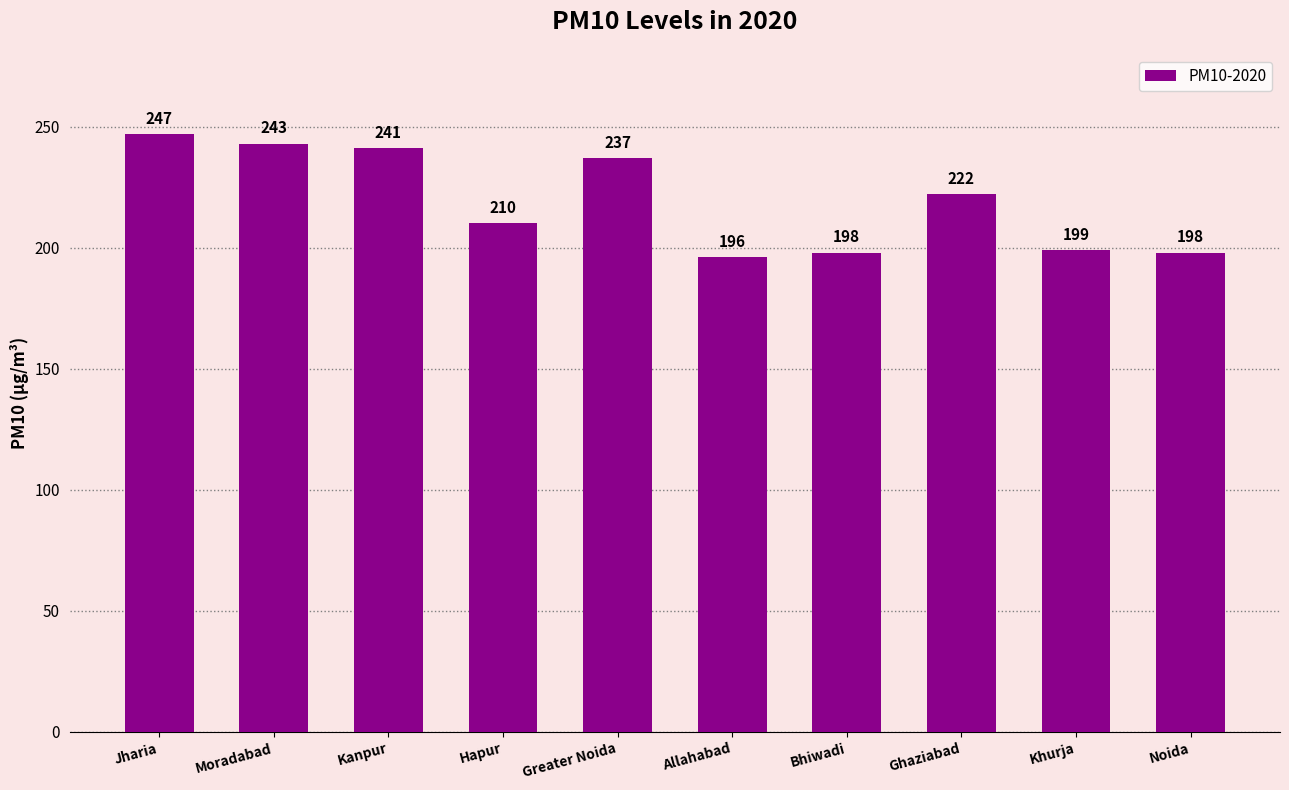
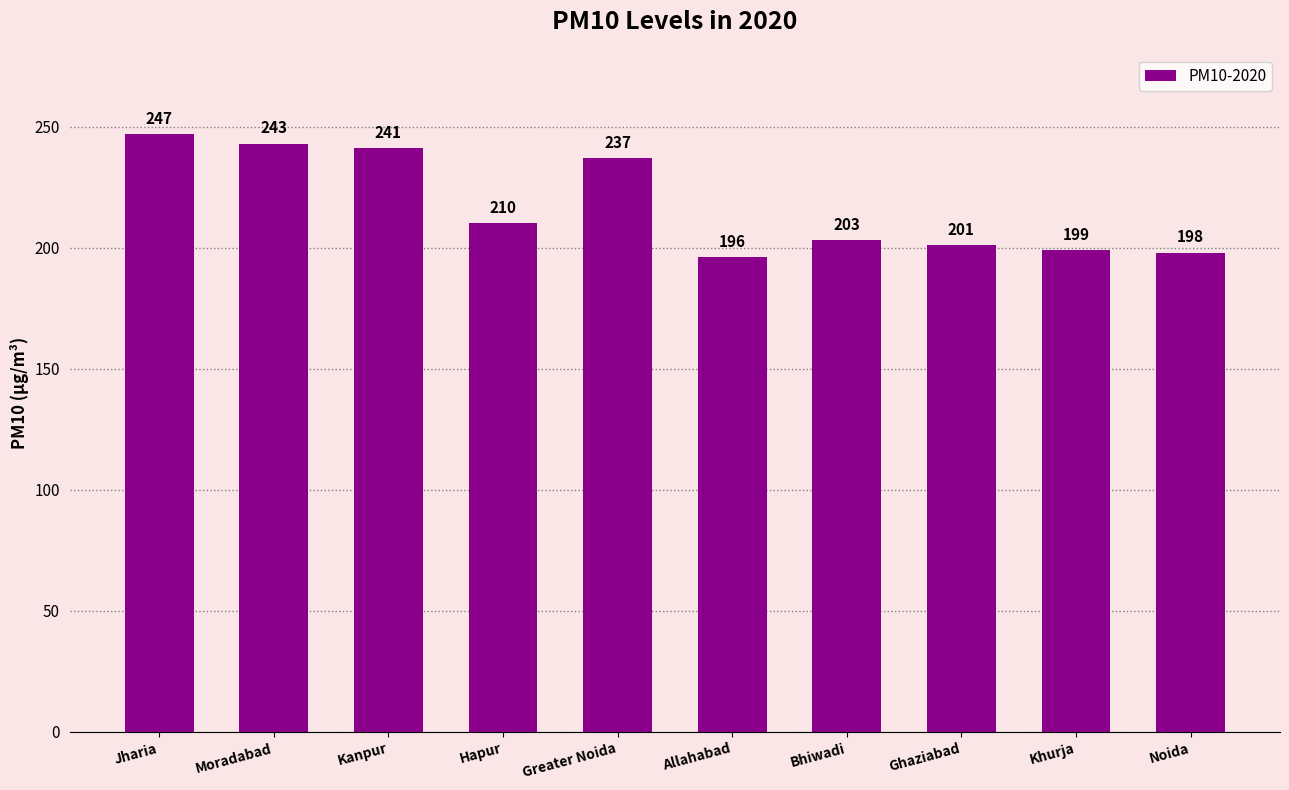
Bhiwadi: 198 -> 203
Ghaziabad: 222 -> 201
